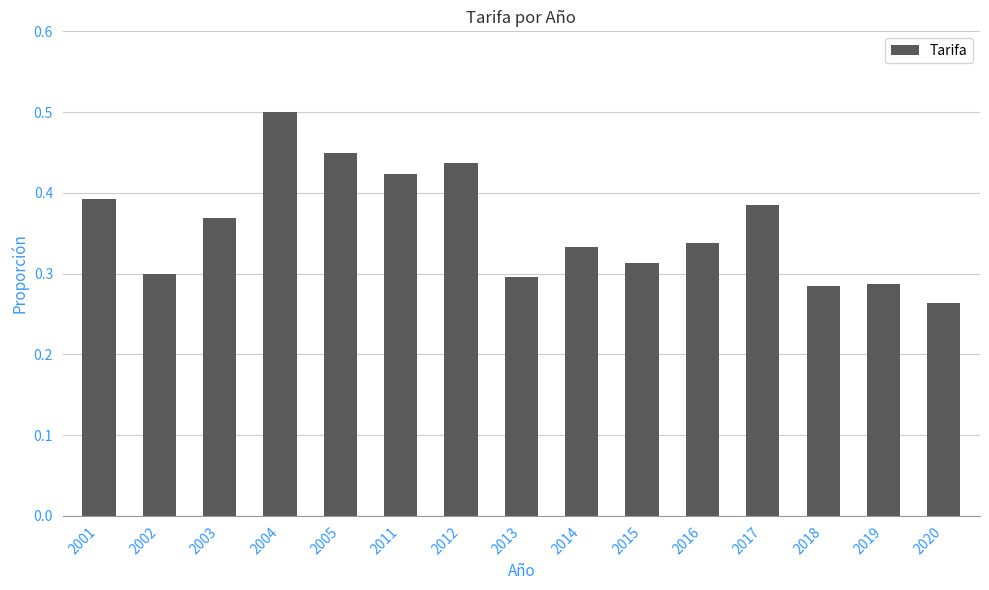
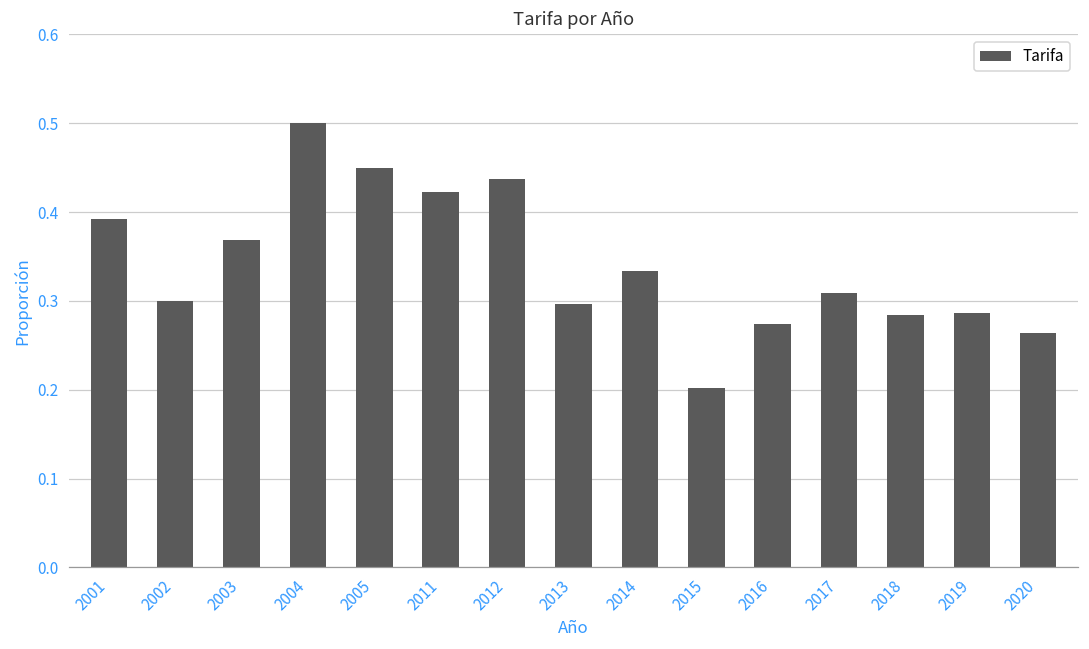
2015: 0.31 -> 0.20
2016: 0.34 -> 0.27
2017: 0.39 -> 0.31
